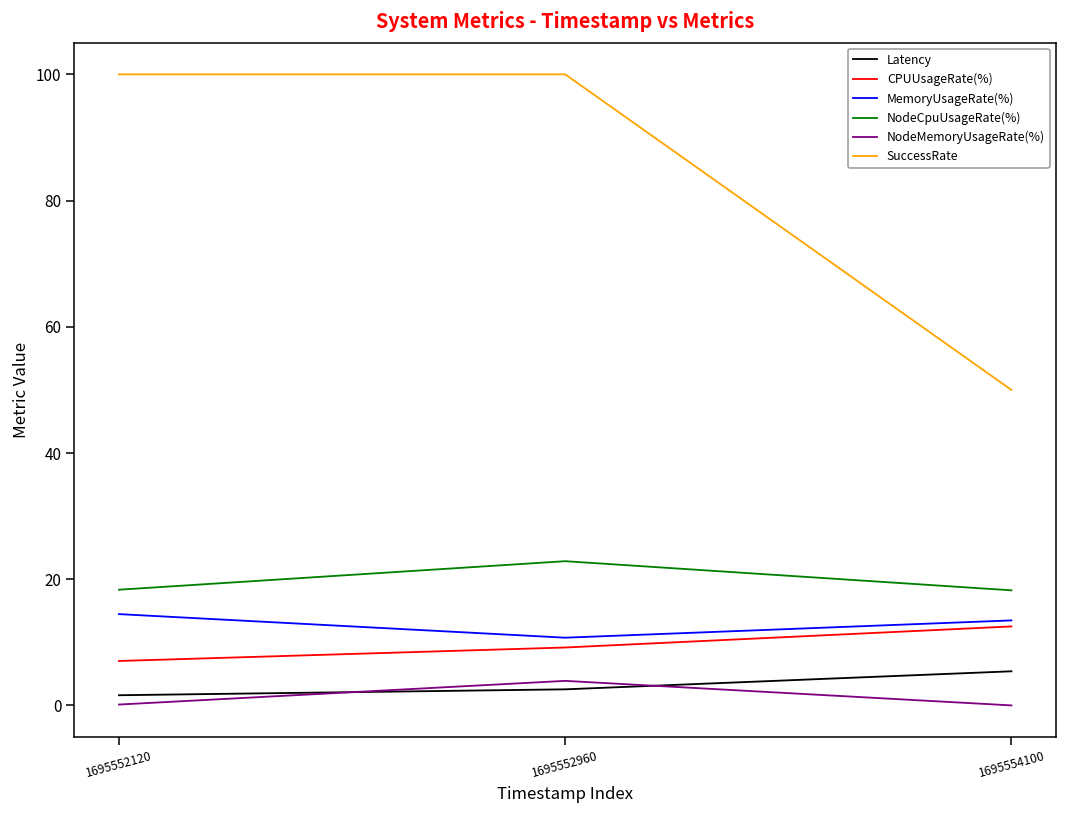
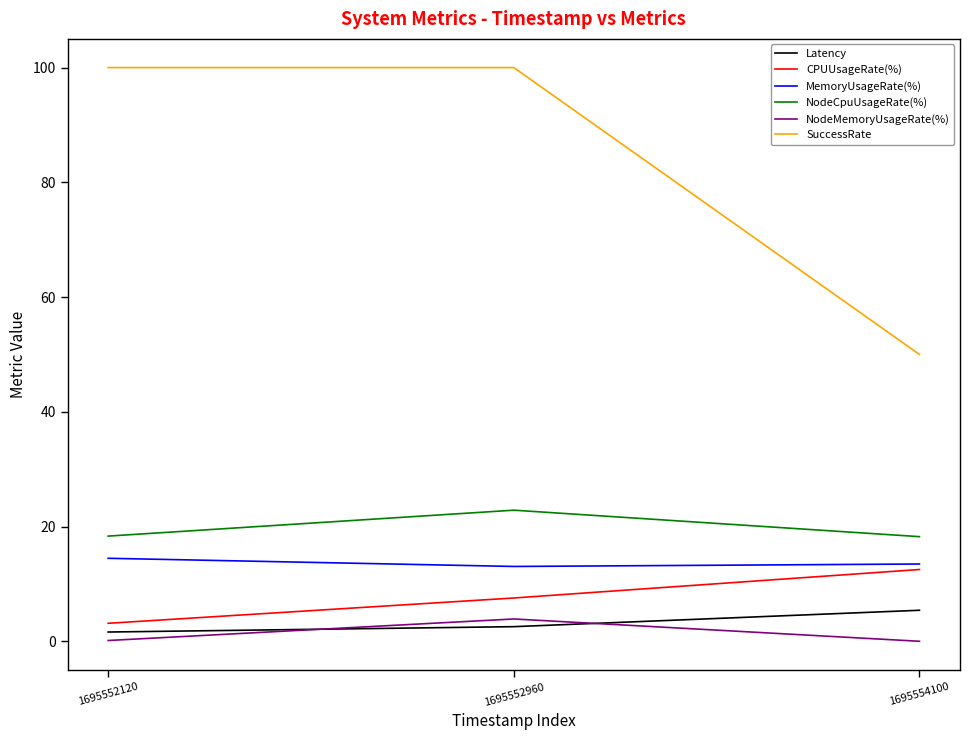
CPUUsageRate(%), 1695552120: 7 -> 3
CPUUsageRate(%), 1695552960: 9 -> 8
MemoryUsageRate(%), 1695552960: 11 -> 13
